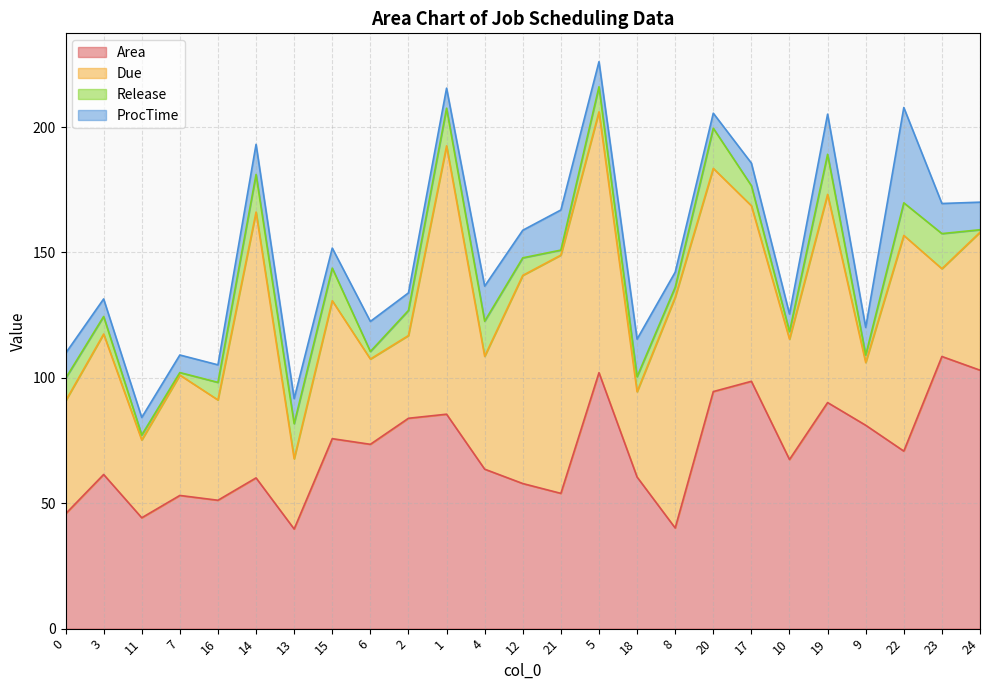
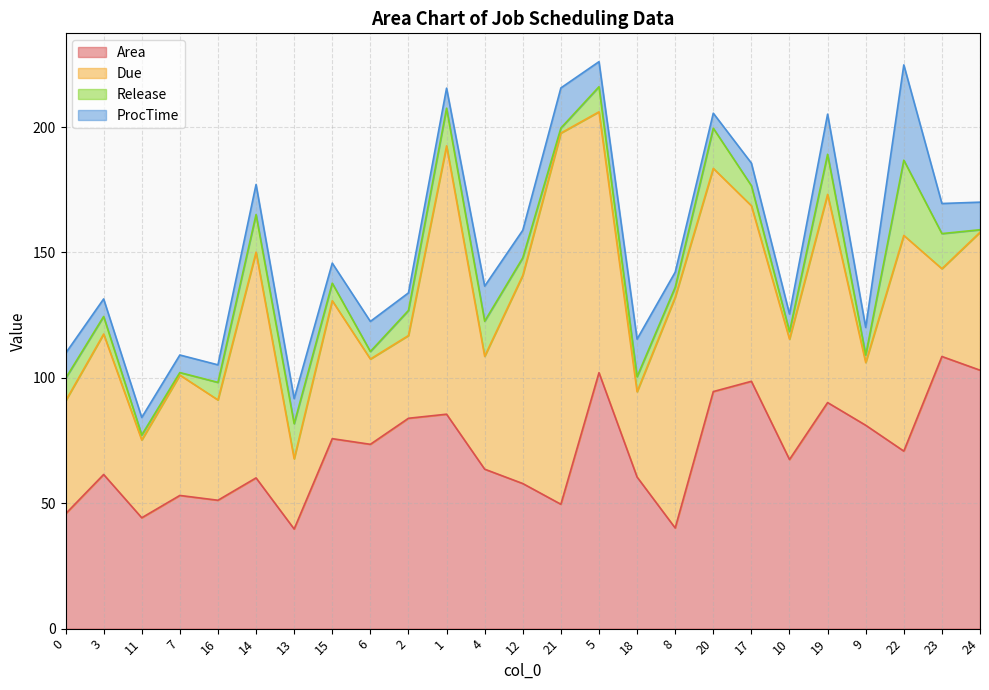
Due, 14: 106 -> 90
Release, 15: 13 -> 7
Area, 21: 54 -> 50
Due, 21: 95 -> 148
Release, 22: 13 -> 30
